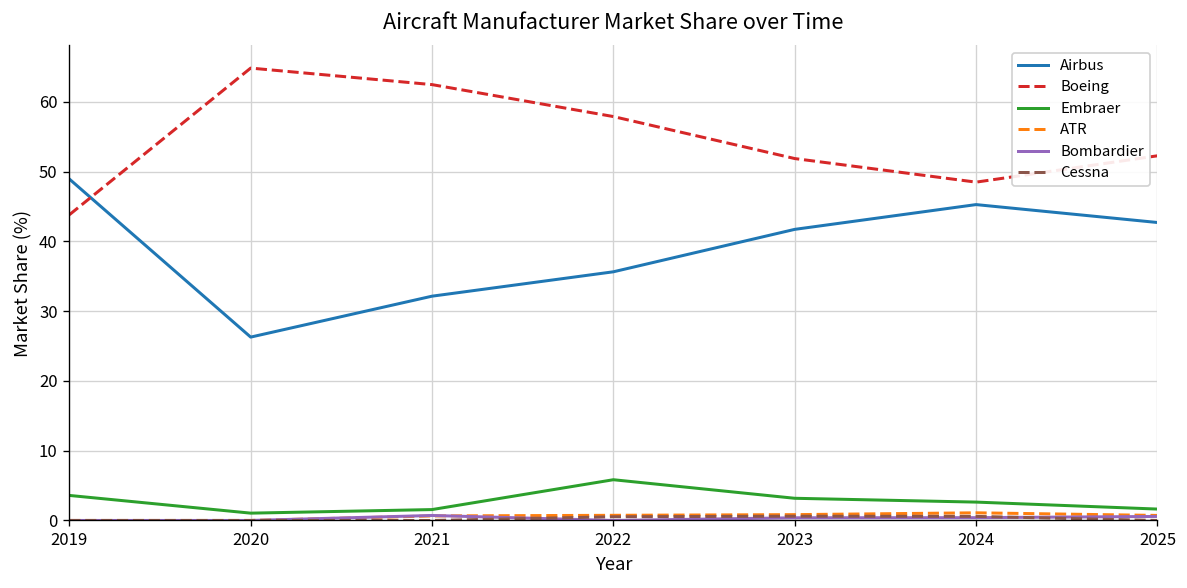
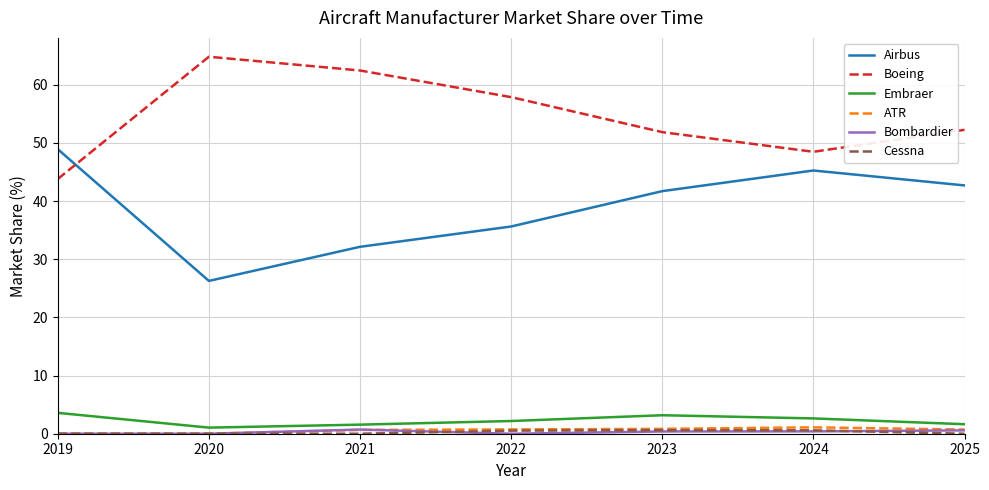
Embraer, 2022: 6 -> 2
